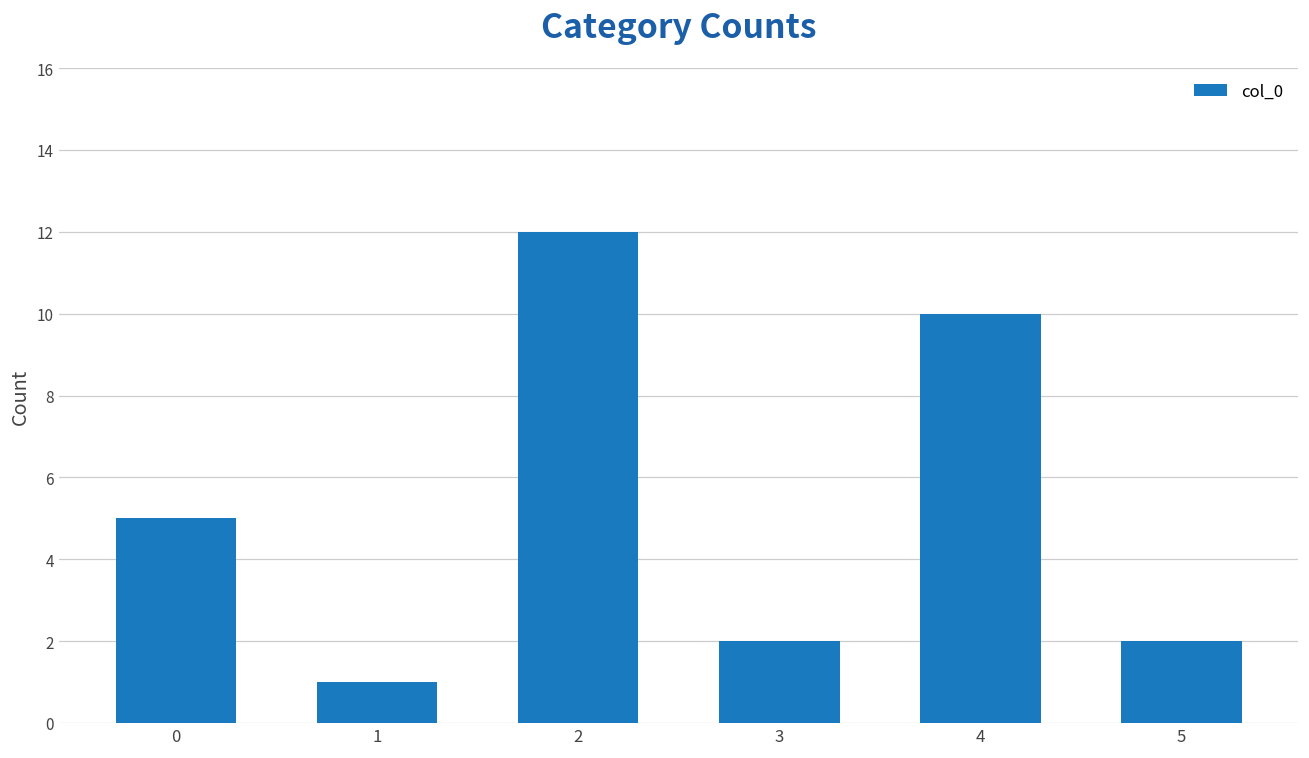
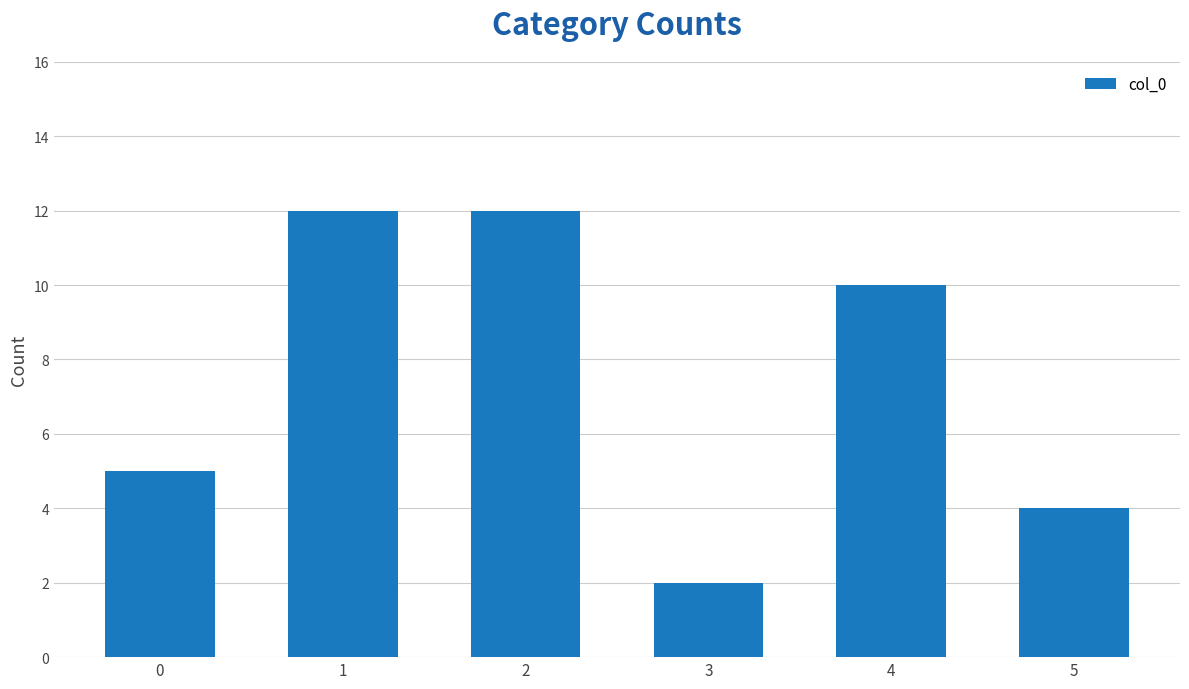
1: 1 -> 12
5: 2 -> 4
